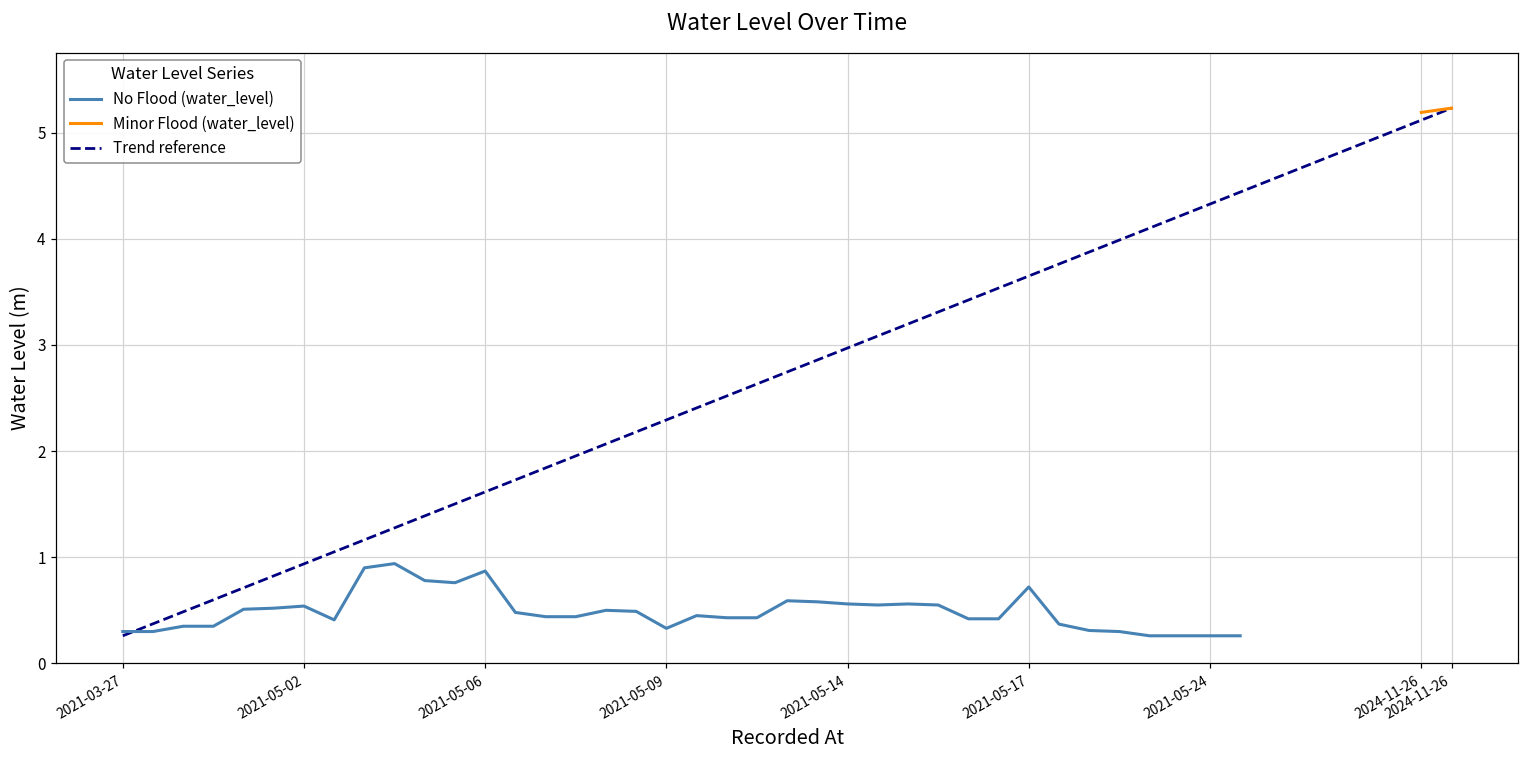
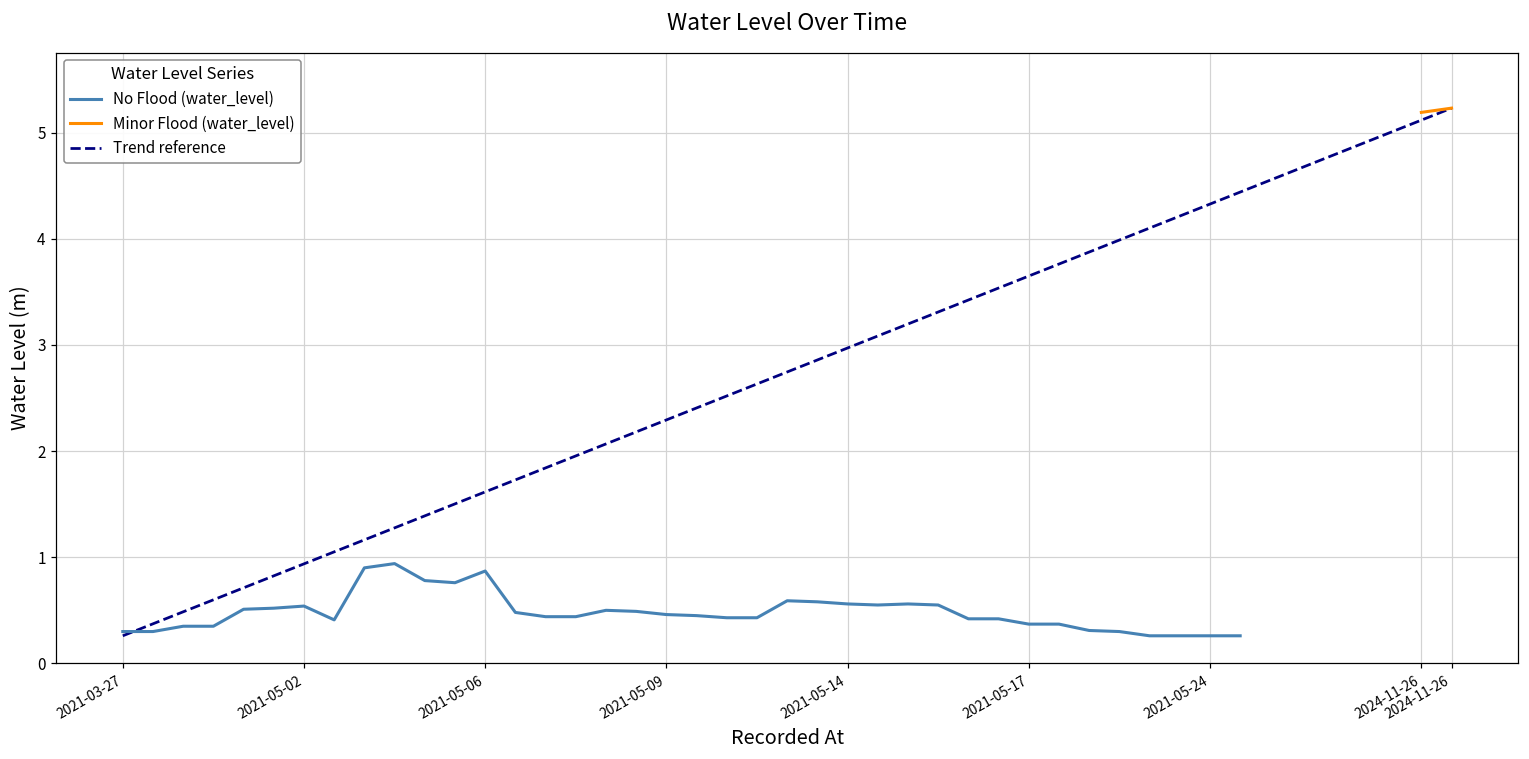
No Flood (water_level), 2021-05-09: 0.3 -> 0.5
No Flood (water_level), 2021-05-17: 0.7 -> 0.4
